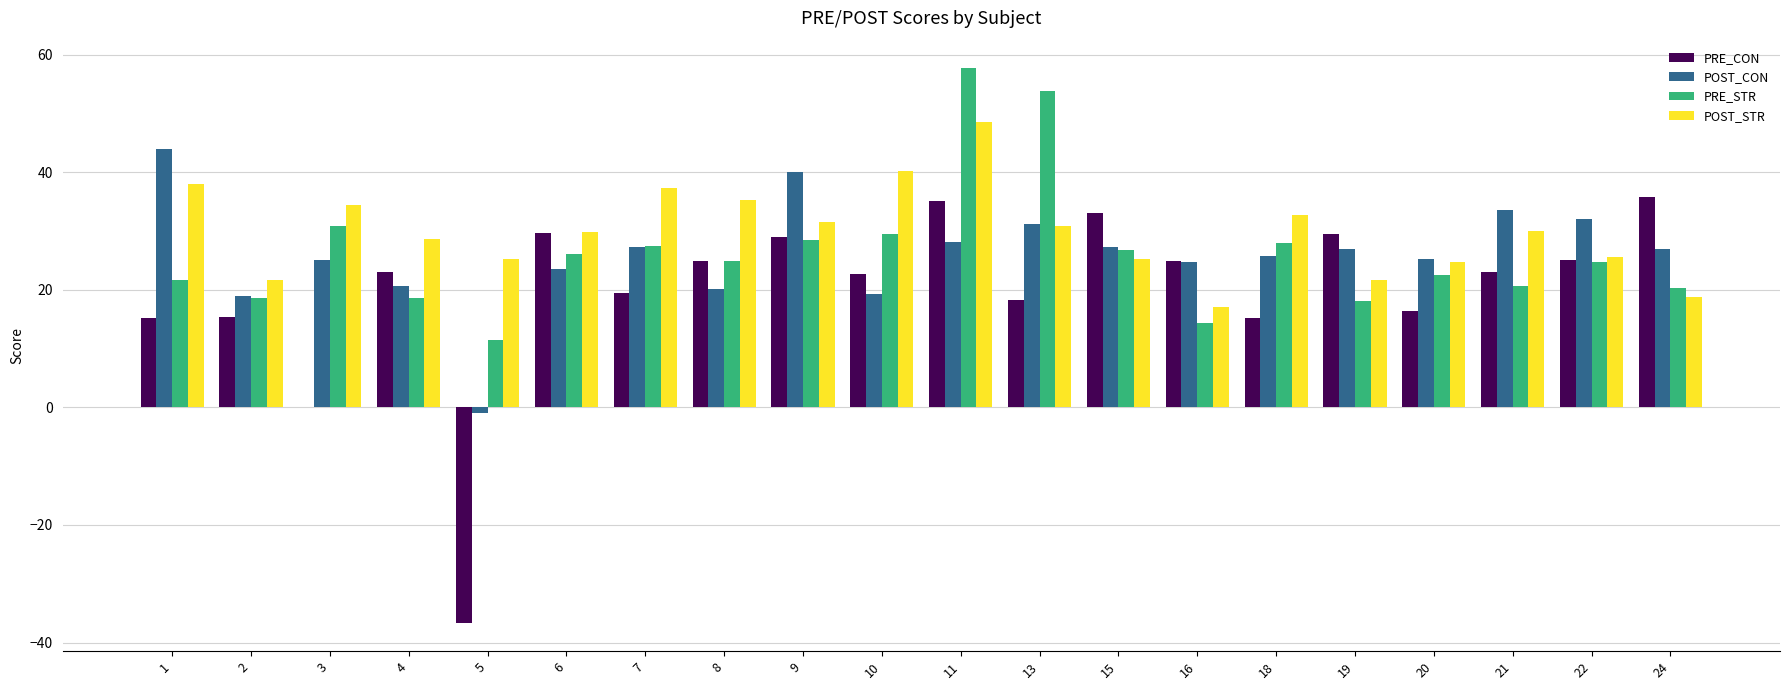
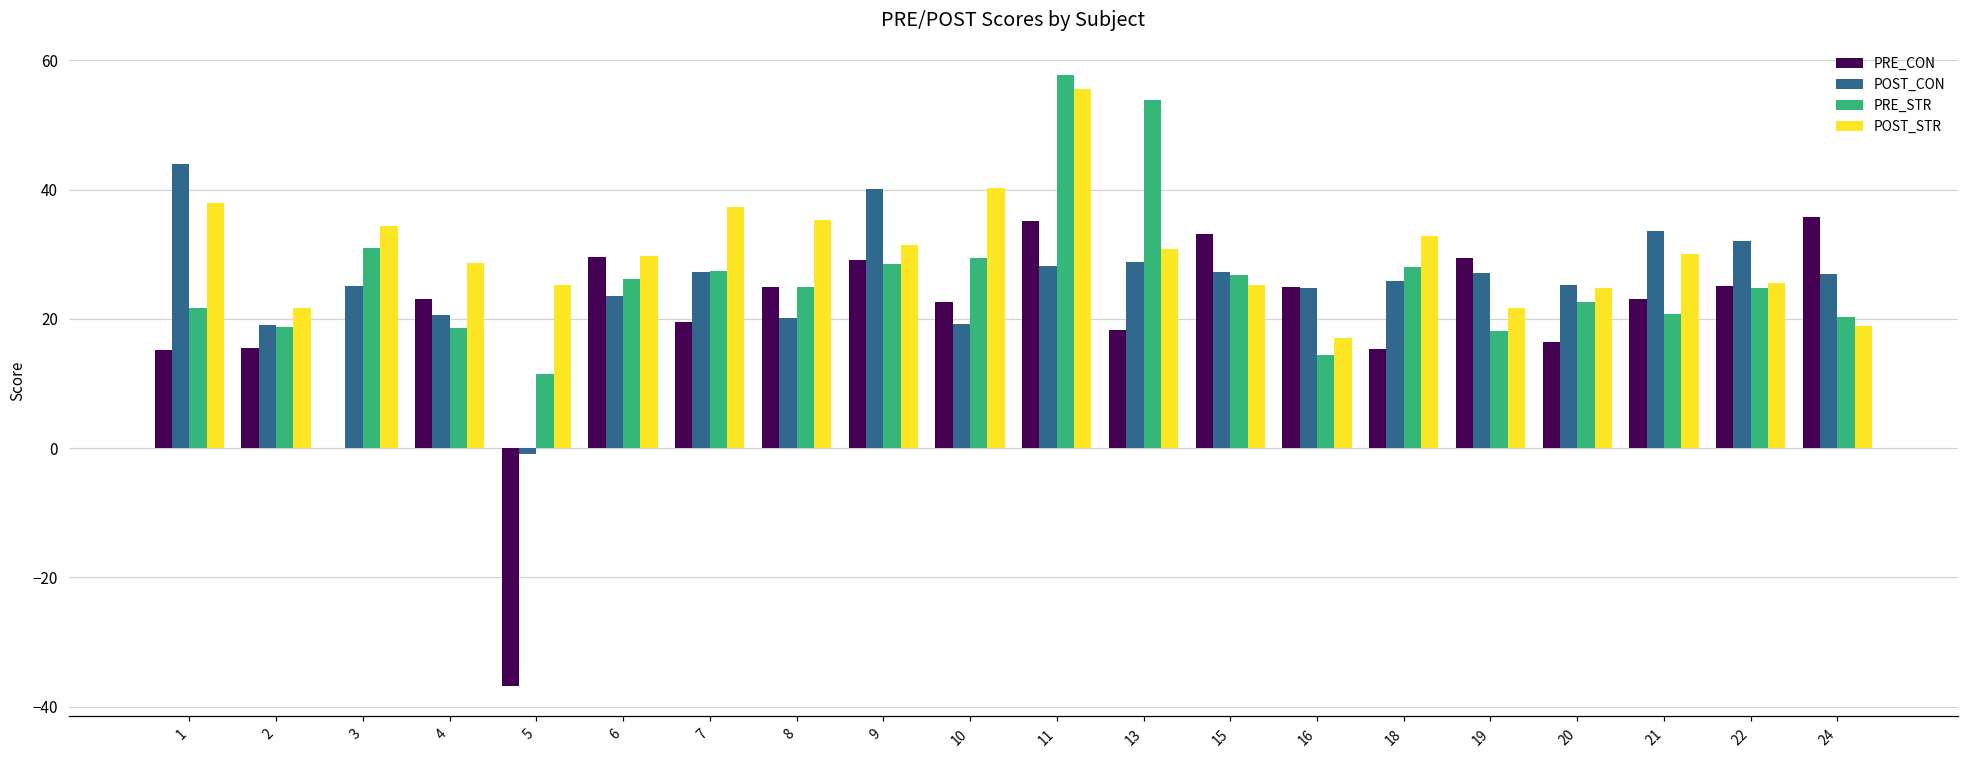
POST_STR, 11: 49 -> 56
POST_CON, 13: 31 -> 29
